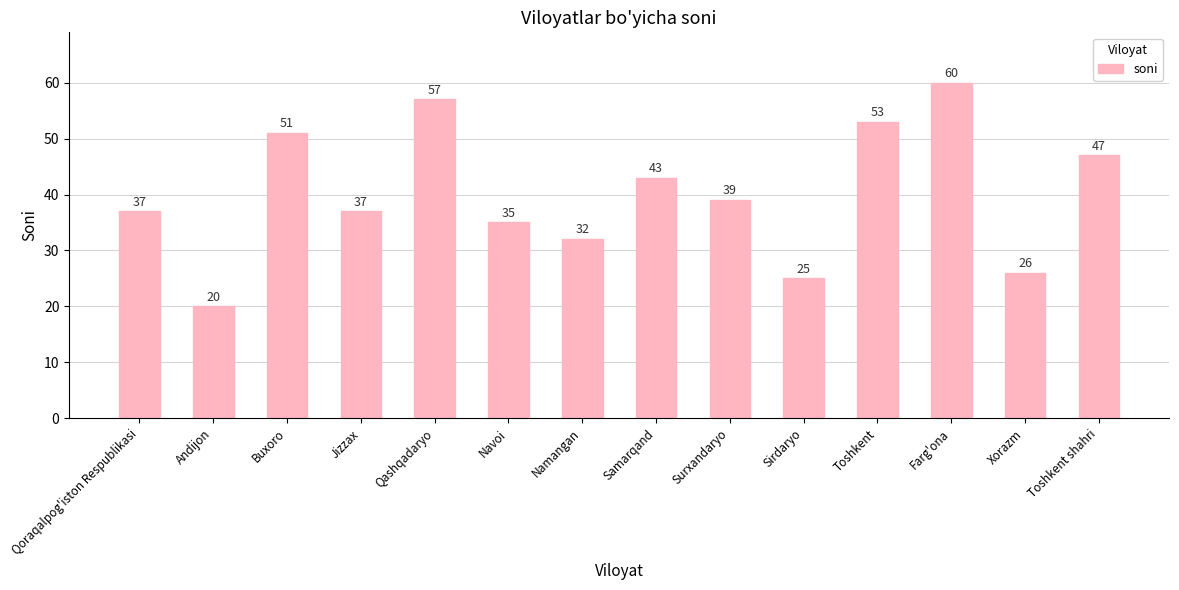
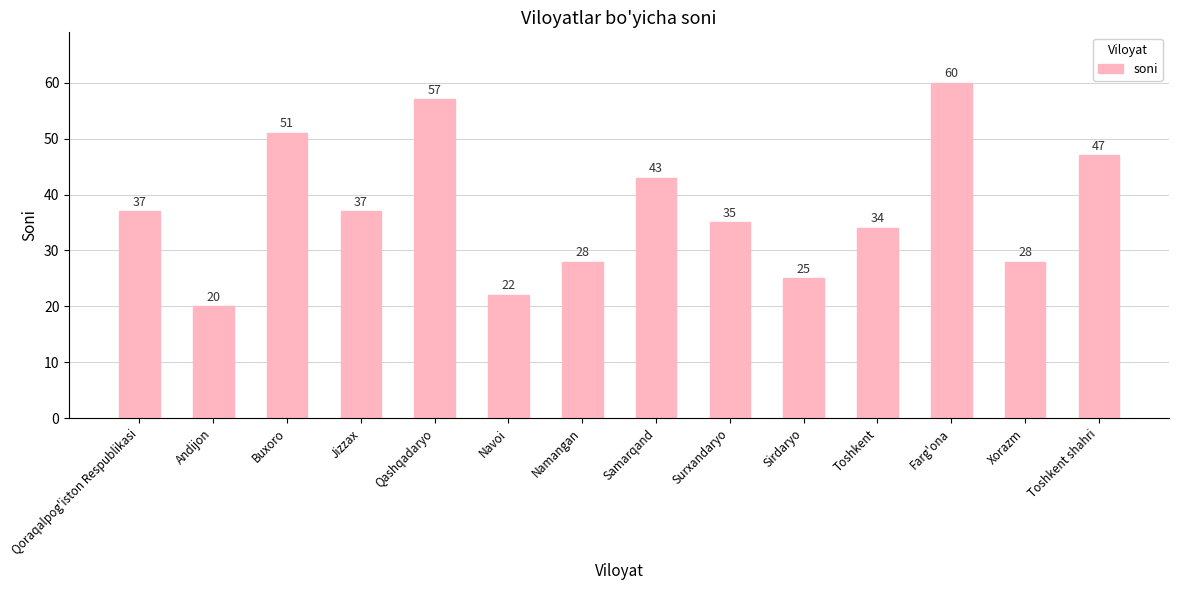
Navoi: 35 -> 22
Namangan: 32 -> 28
Surxandaryo: 39 -> 35
Toshkent: 53 -> 34
Xorazm: 26 -> 28
